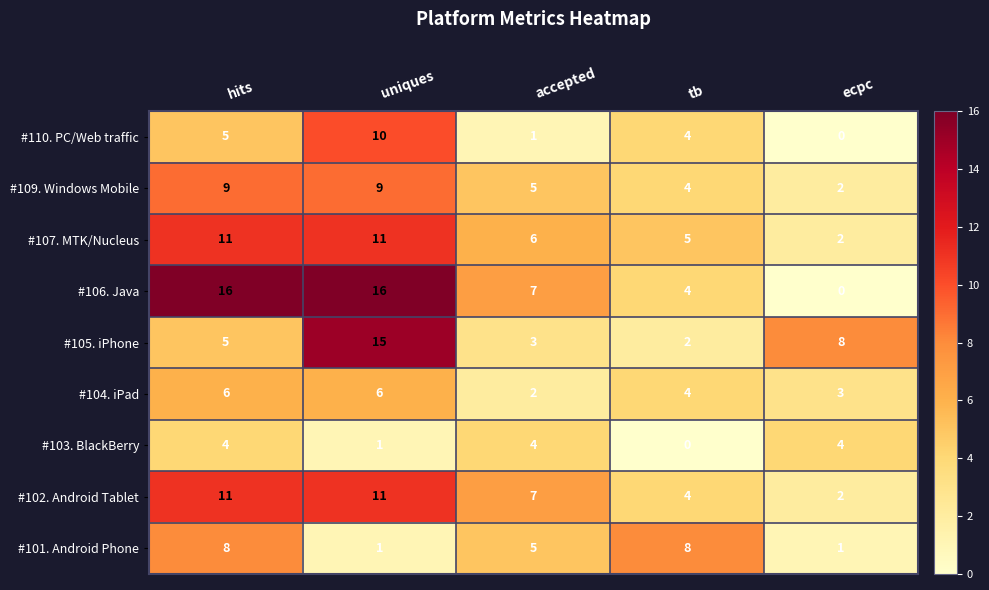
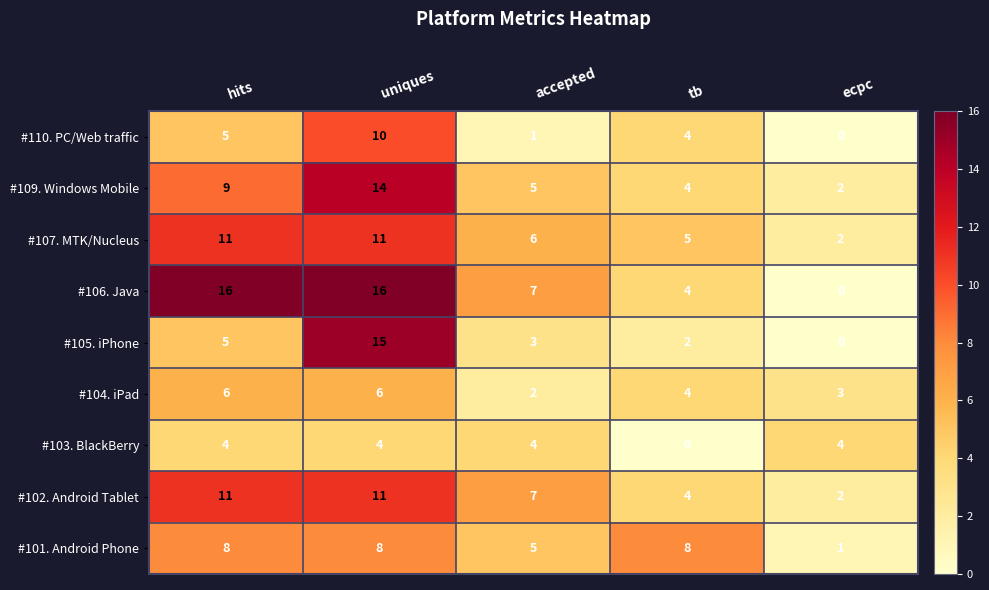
#109. Windows Mobile, uniques: 9 -> 14
#105. iPhone, ecpc: 8 -> 0
#103. BlackBerry, uniques: 1 -> 4
#101. Android Phone, uniques: 1 -> 8
